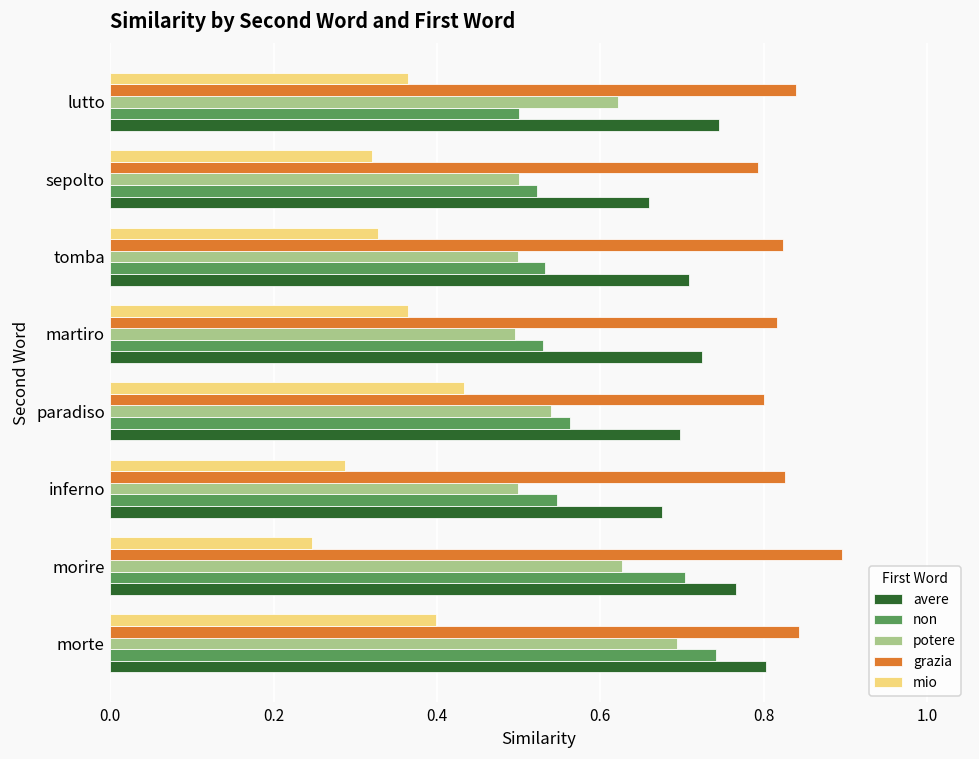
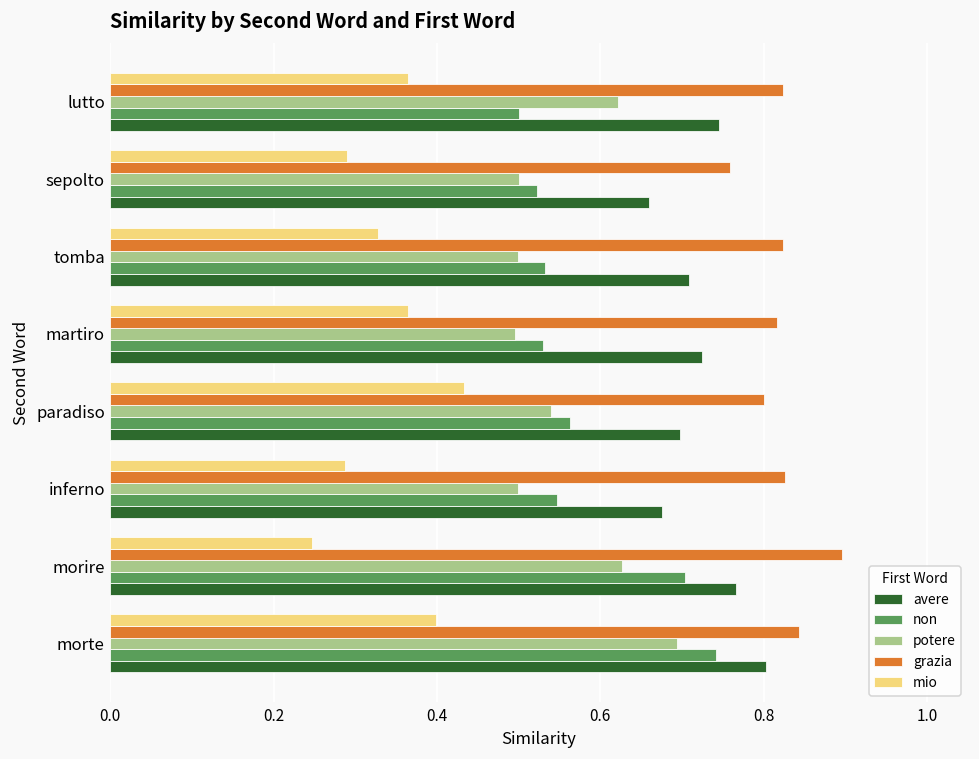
grazia, lutto: 0.84 -> 0.82
mio, sepolto: 0.32 -> 0.29
grazia, sepolto: 0.79 -> 0.76
